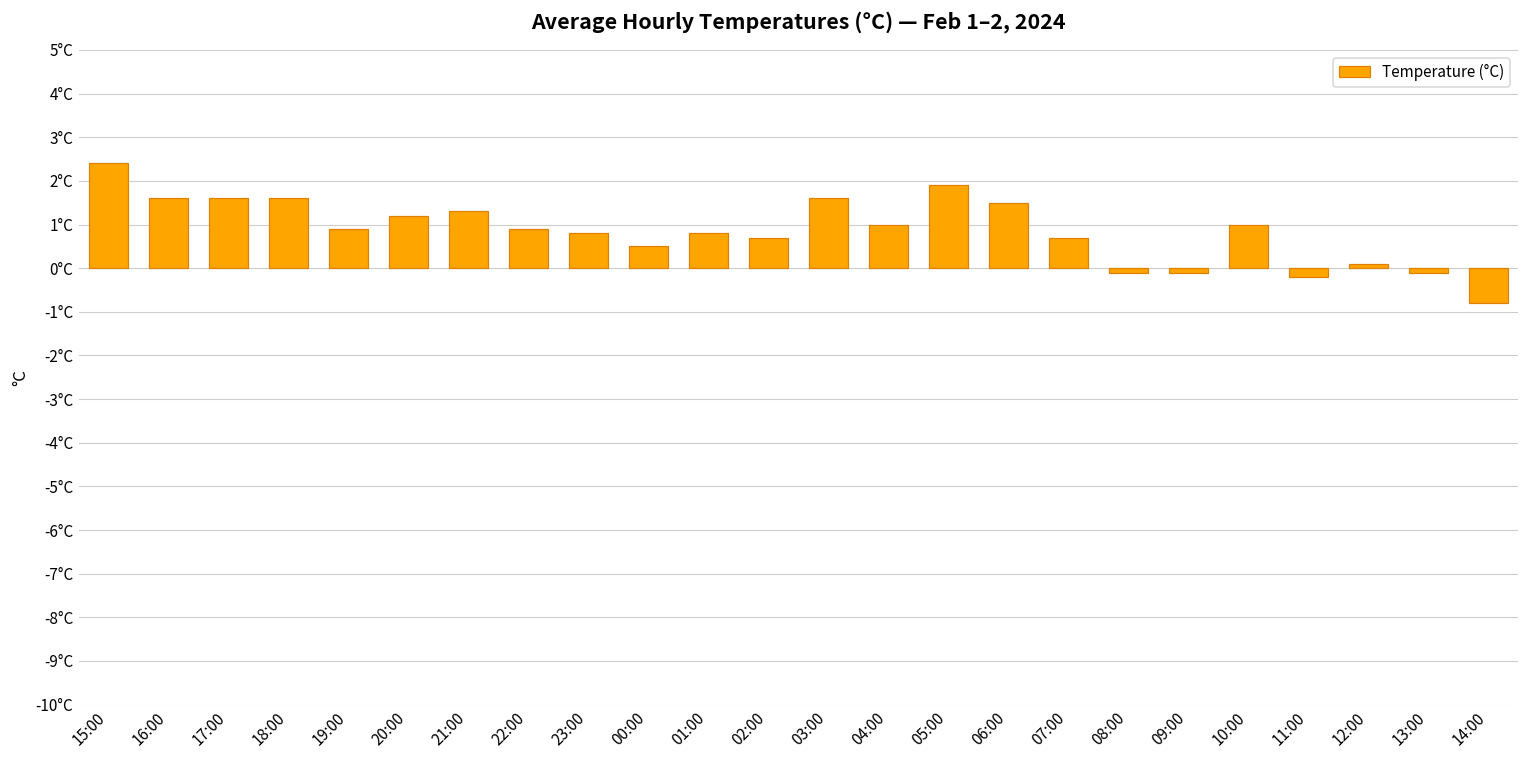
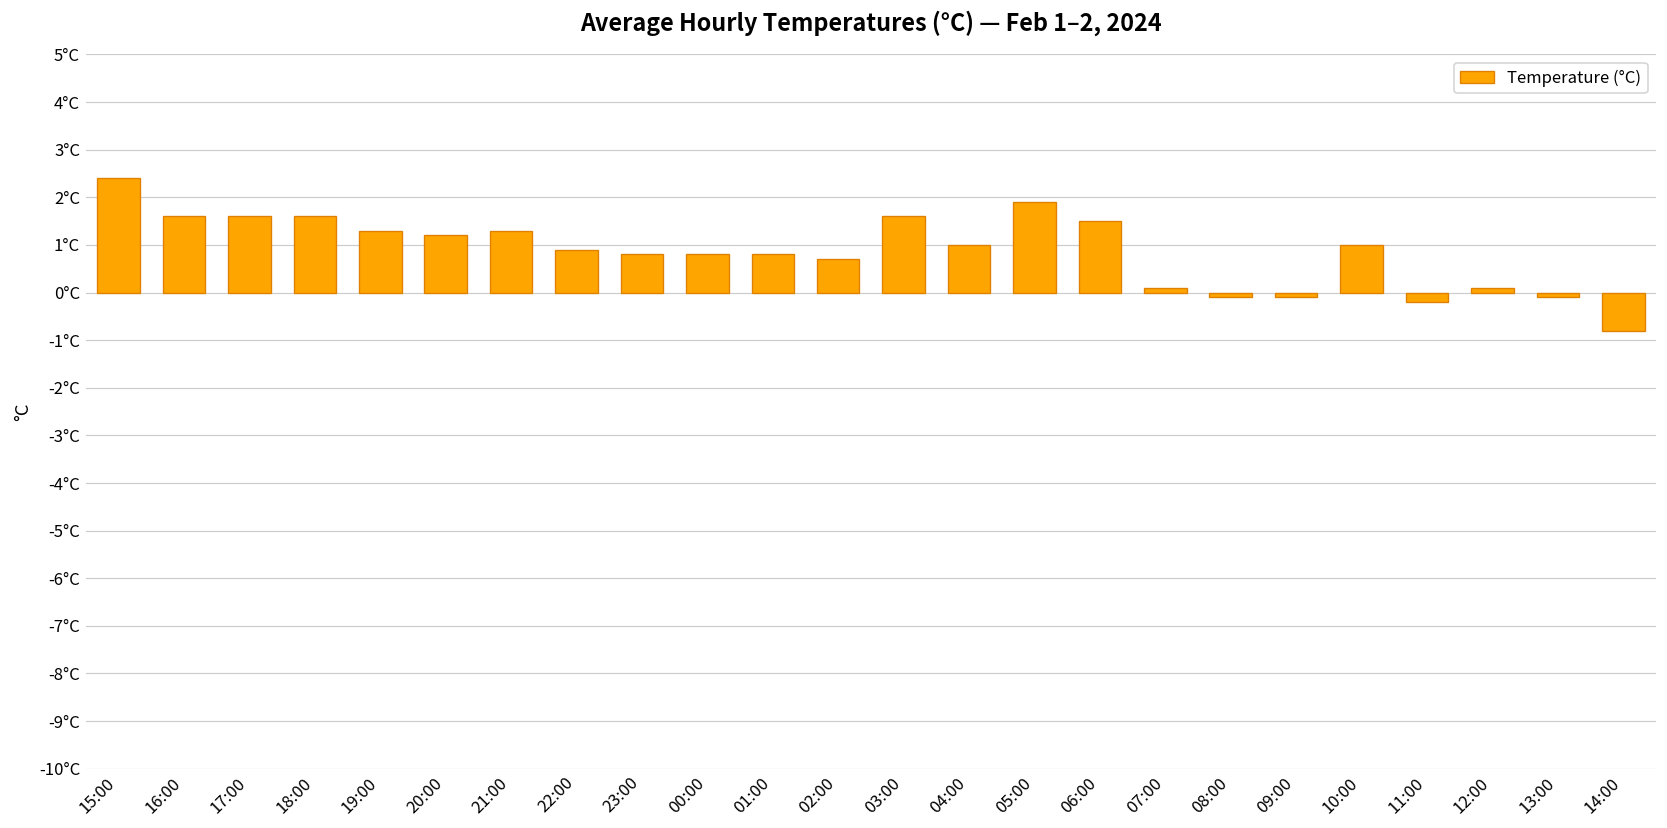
19:00: 0.9°C -> 1.3°C
00:00: 0.5°C -> 0.8°C
07:00: 0.7°C -> 0.1°C
